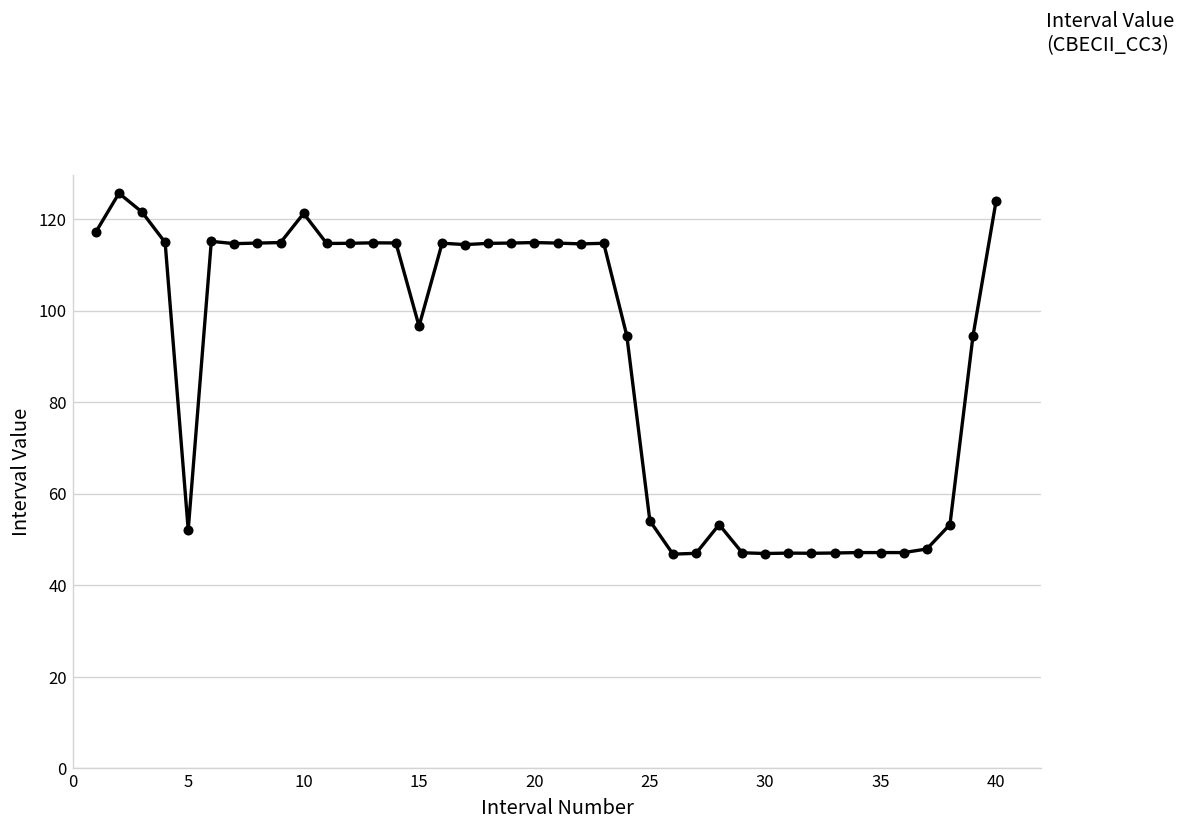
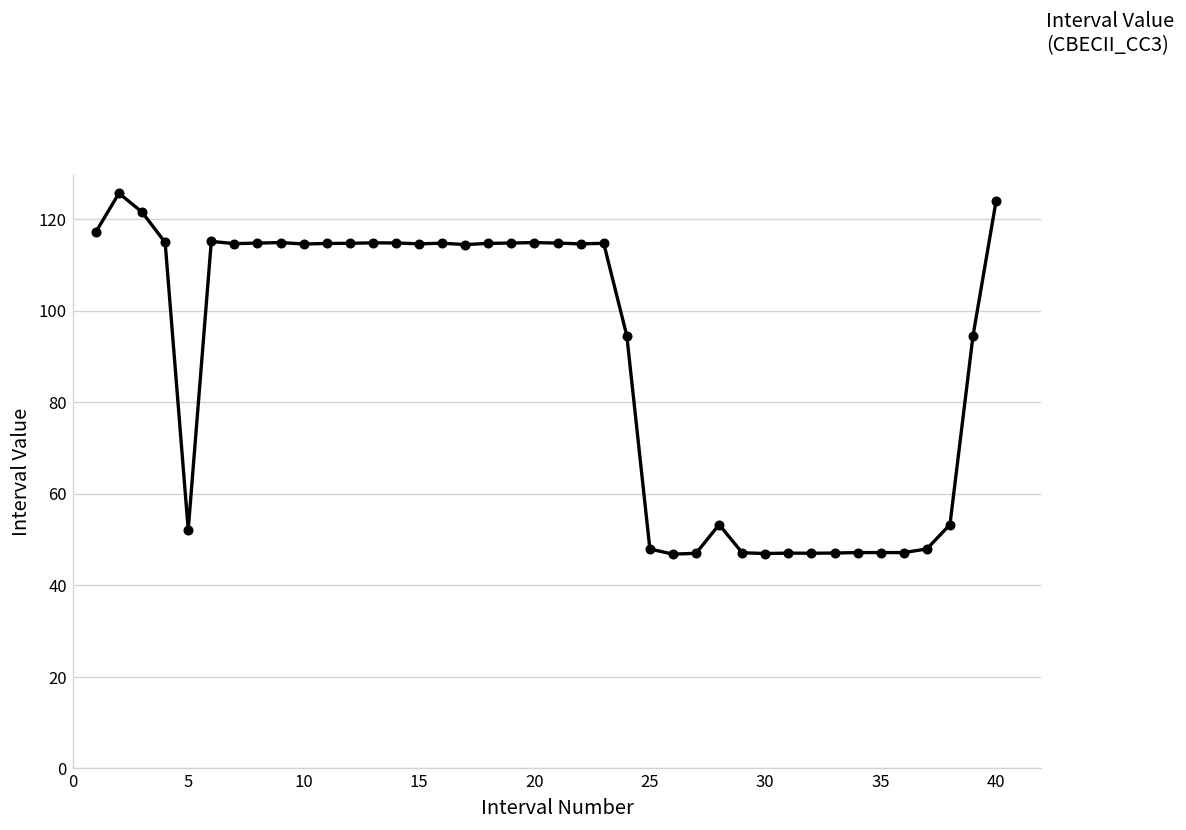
10: 121 -> 115
15: 97 -> 115
25: 54 -> 48
